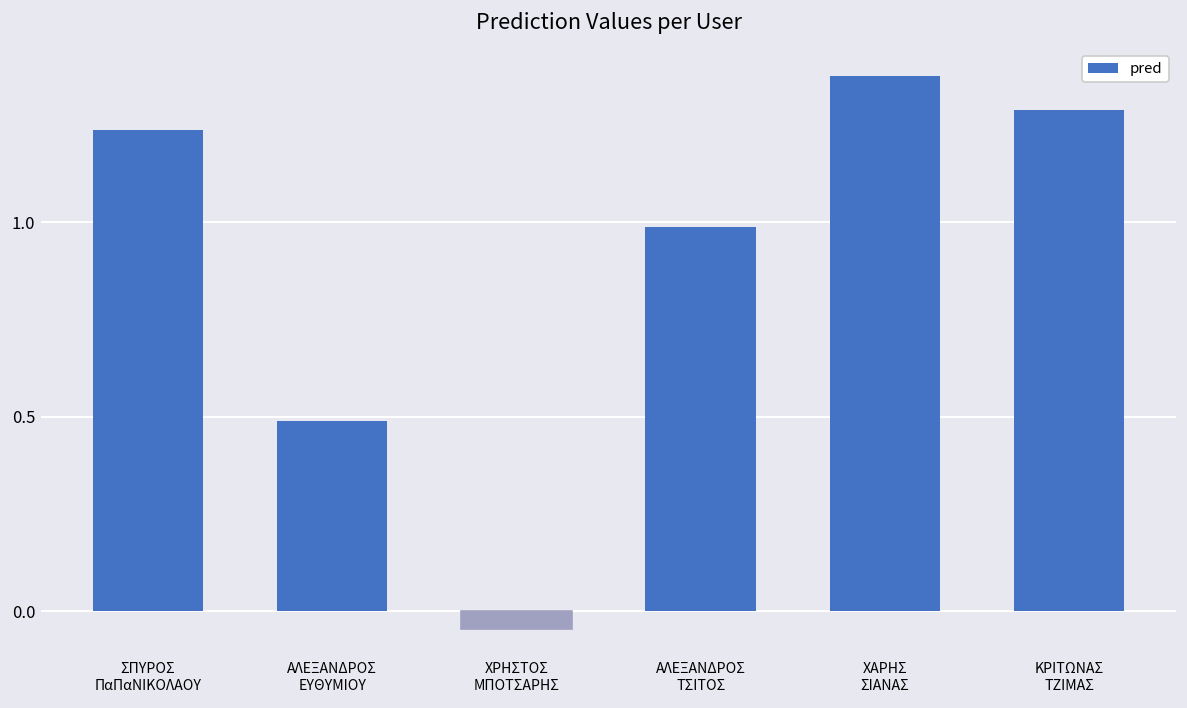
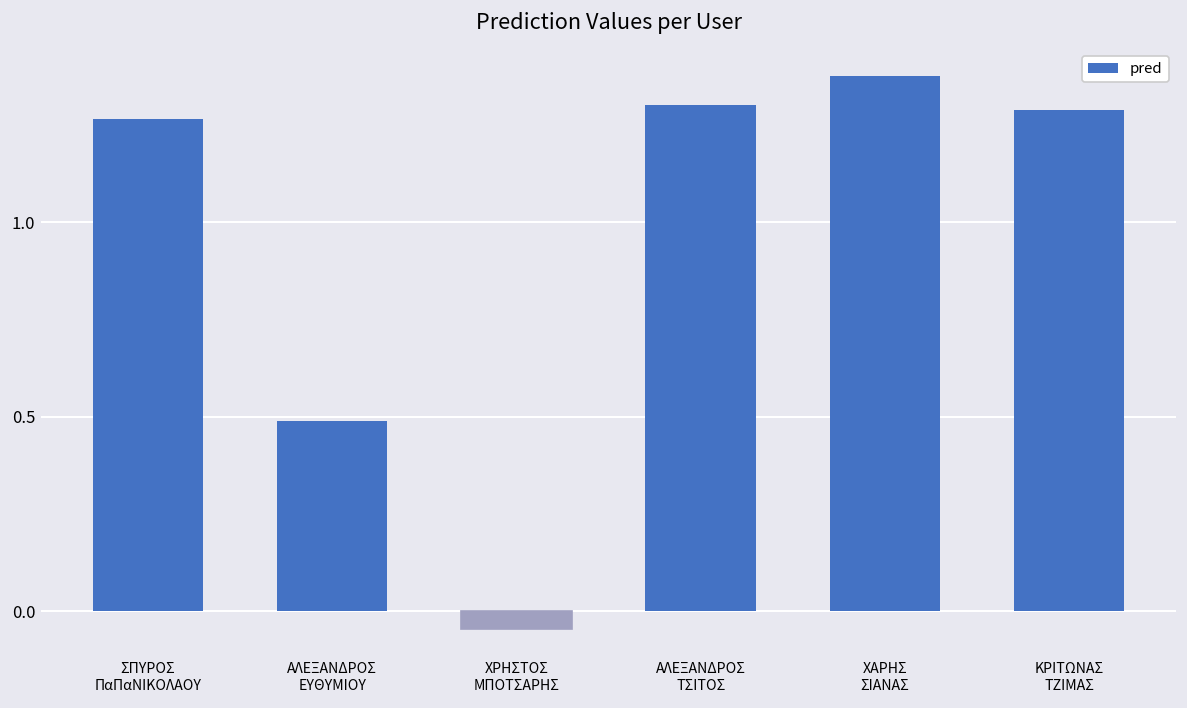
ΣΠΥΡΟΣ ΠαΠαΝΙΚΟΛΑΟΥ: 1.24 -> 1.26
ΑΛΕΞΑΝΔΡΟΣ ΤΣΙΤΟΣ: 0.99 -> 1.30
